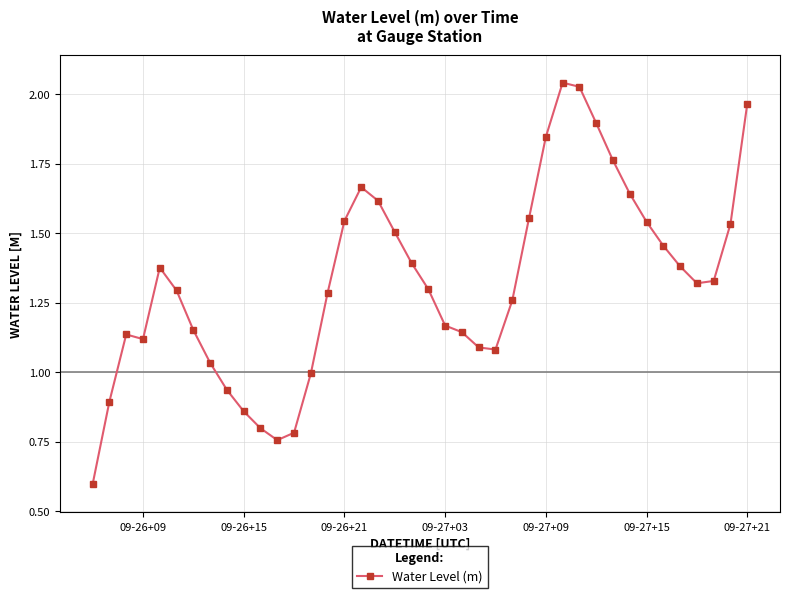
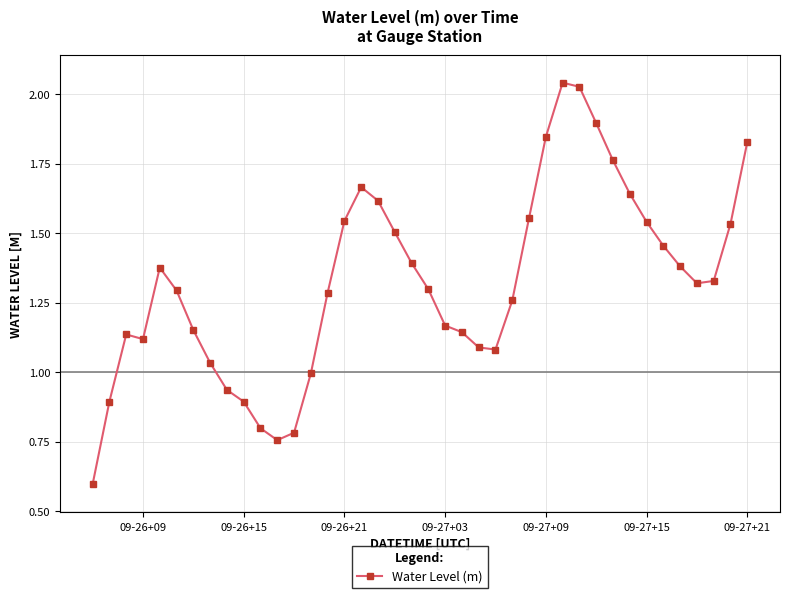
09-26+15: 0.86 -> 0.89
09-27+21: 1.97 -> 1.83
